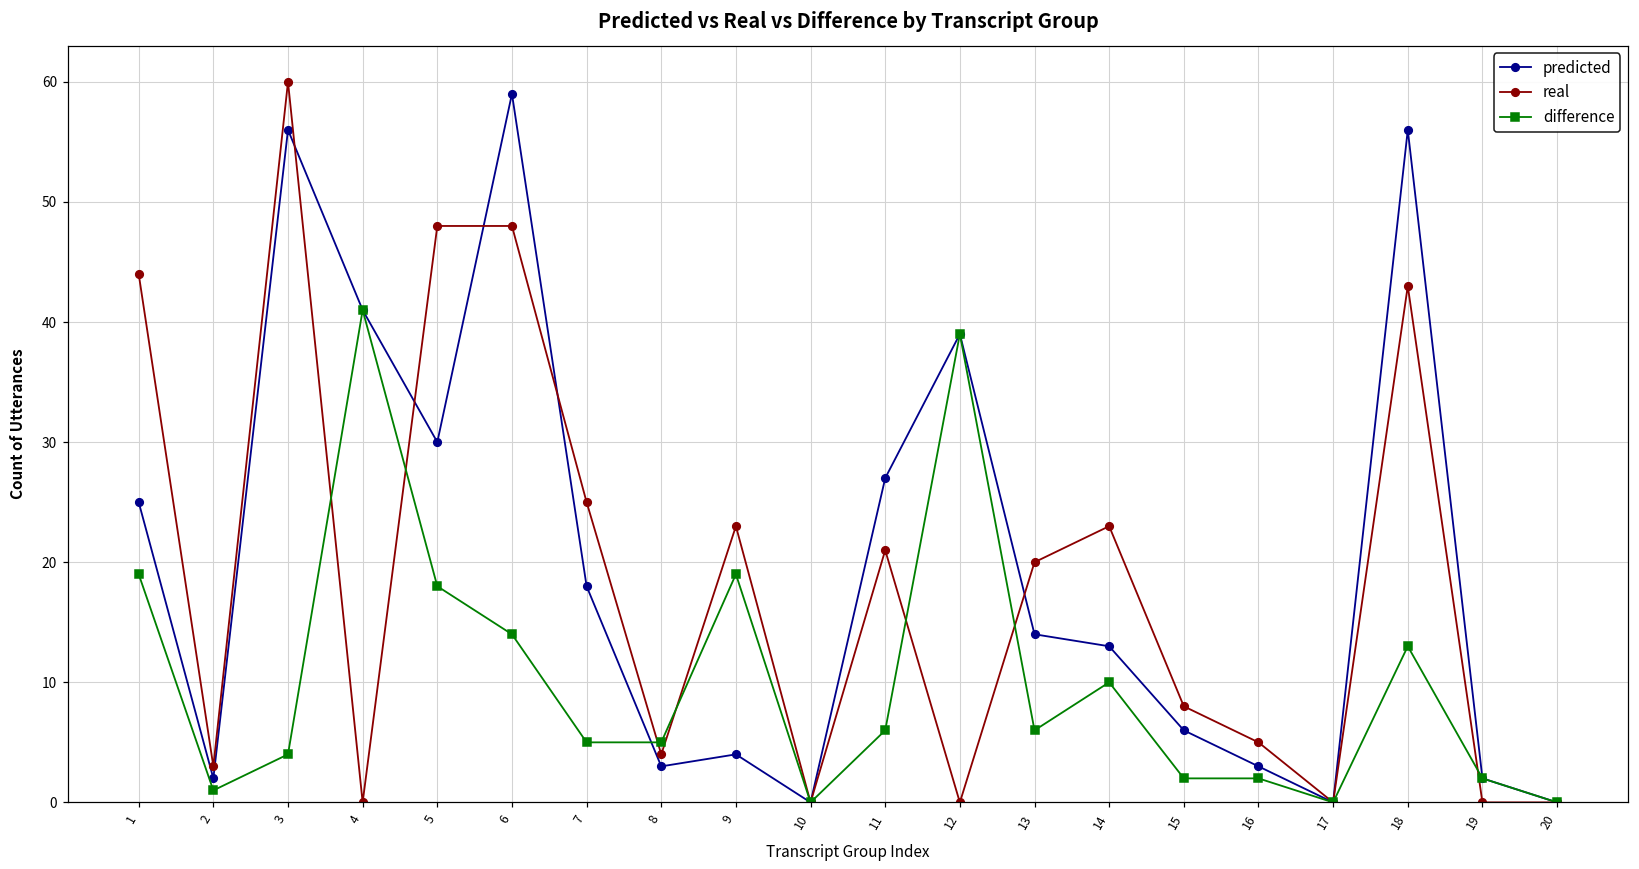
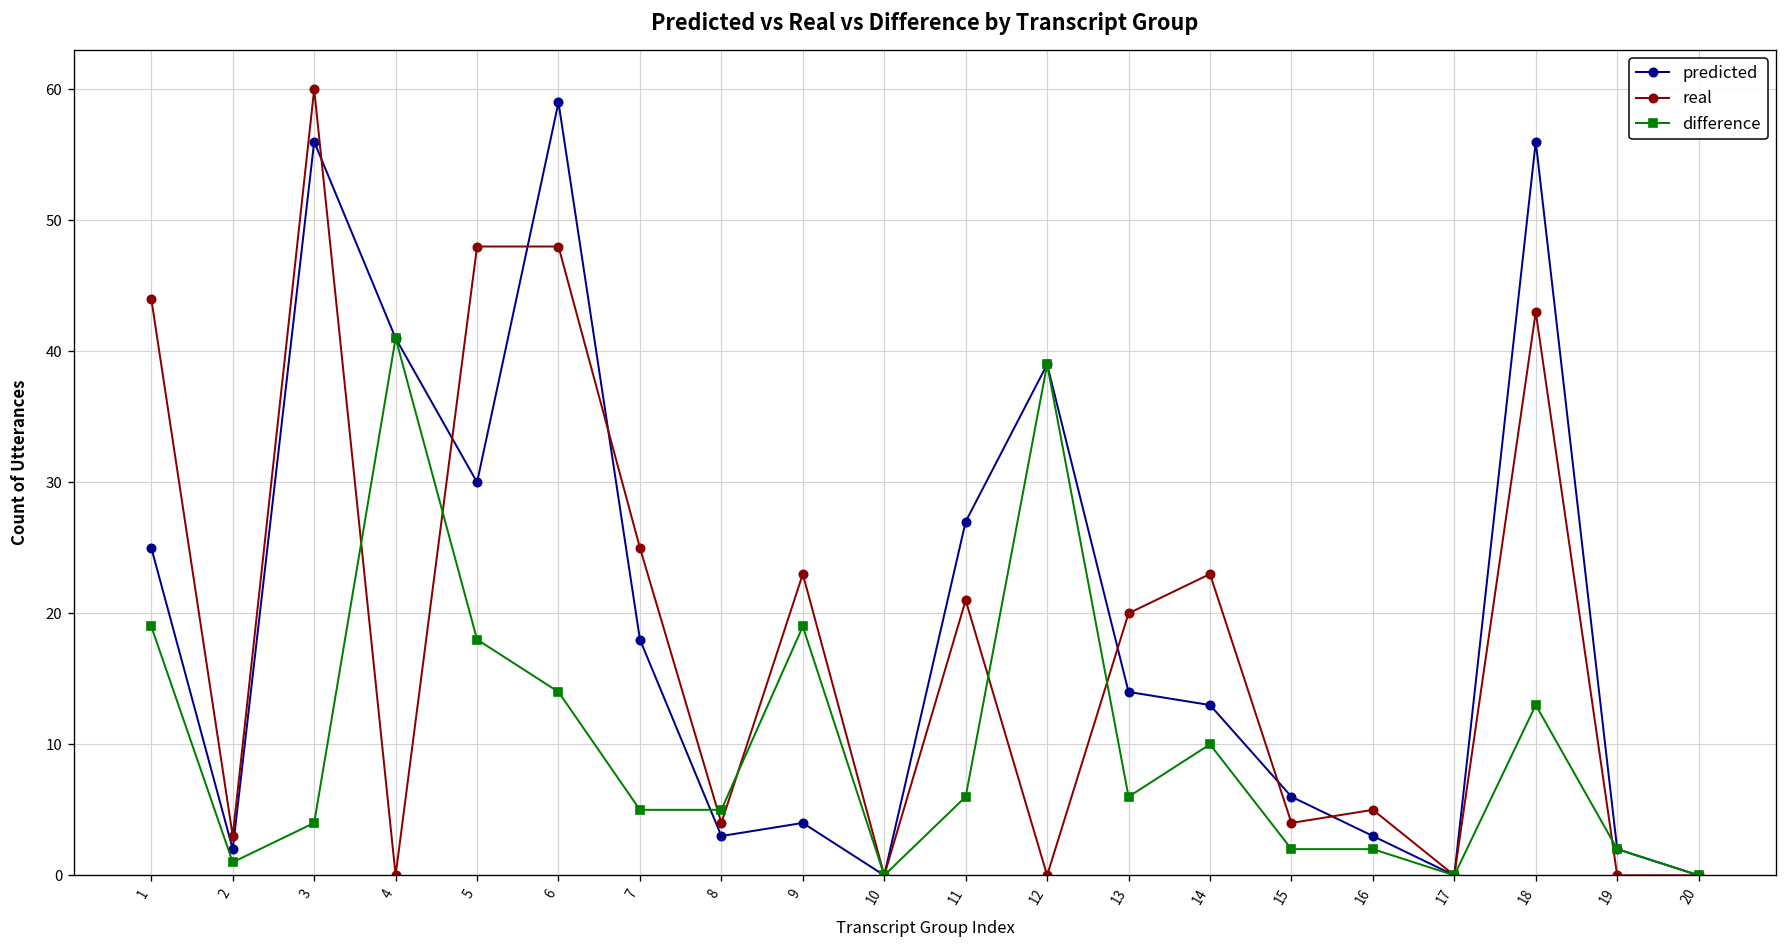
real, 15: 8 -> 4
